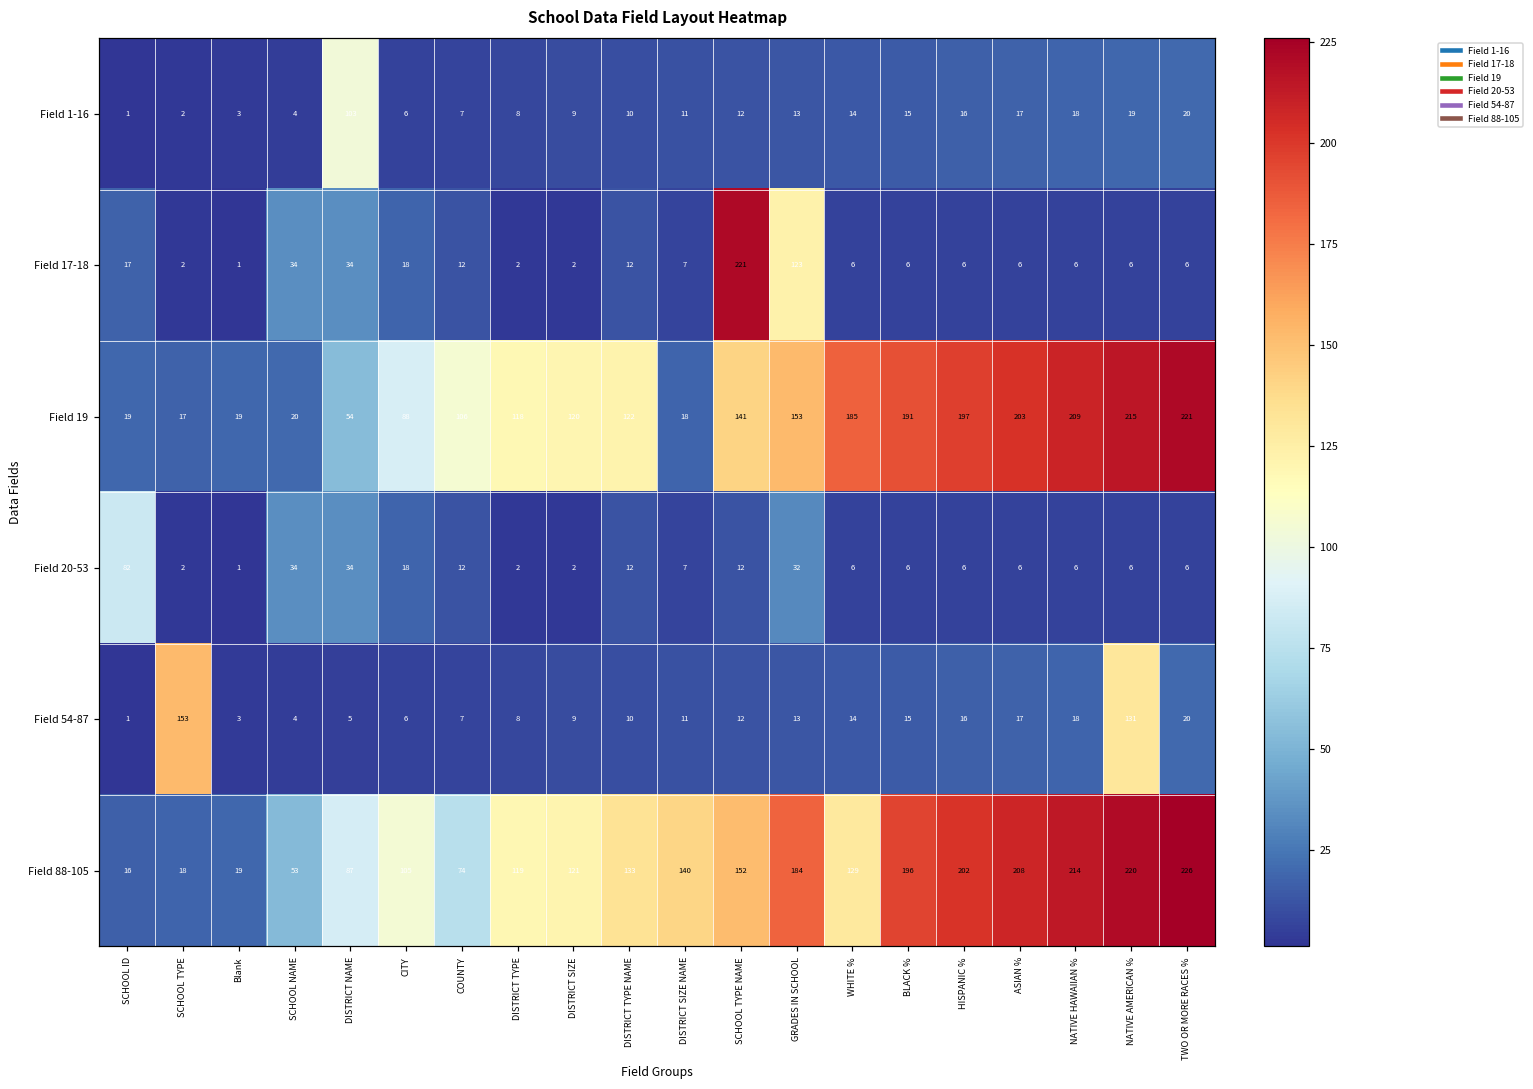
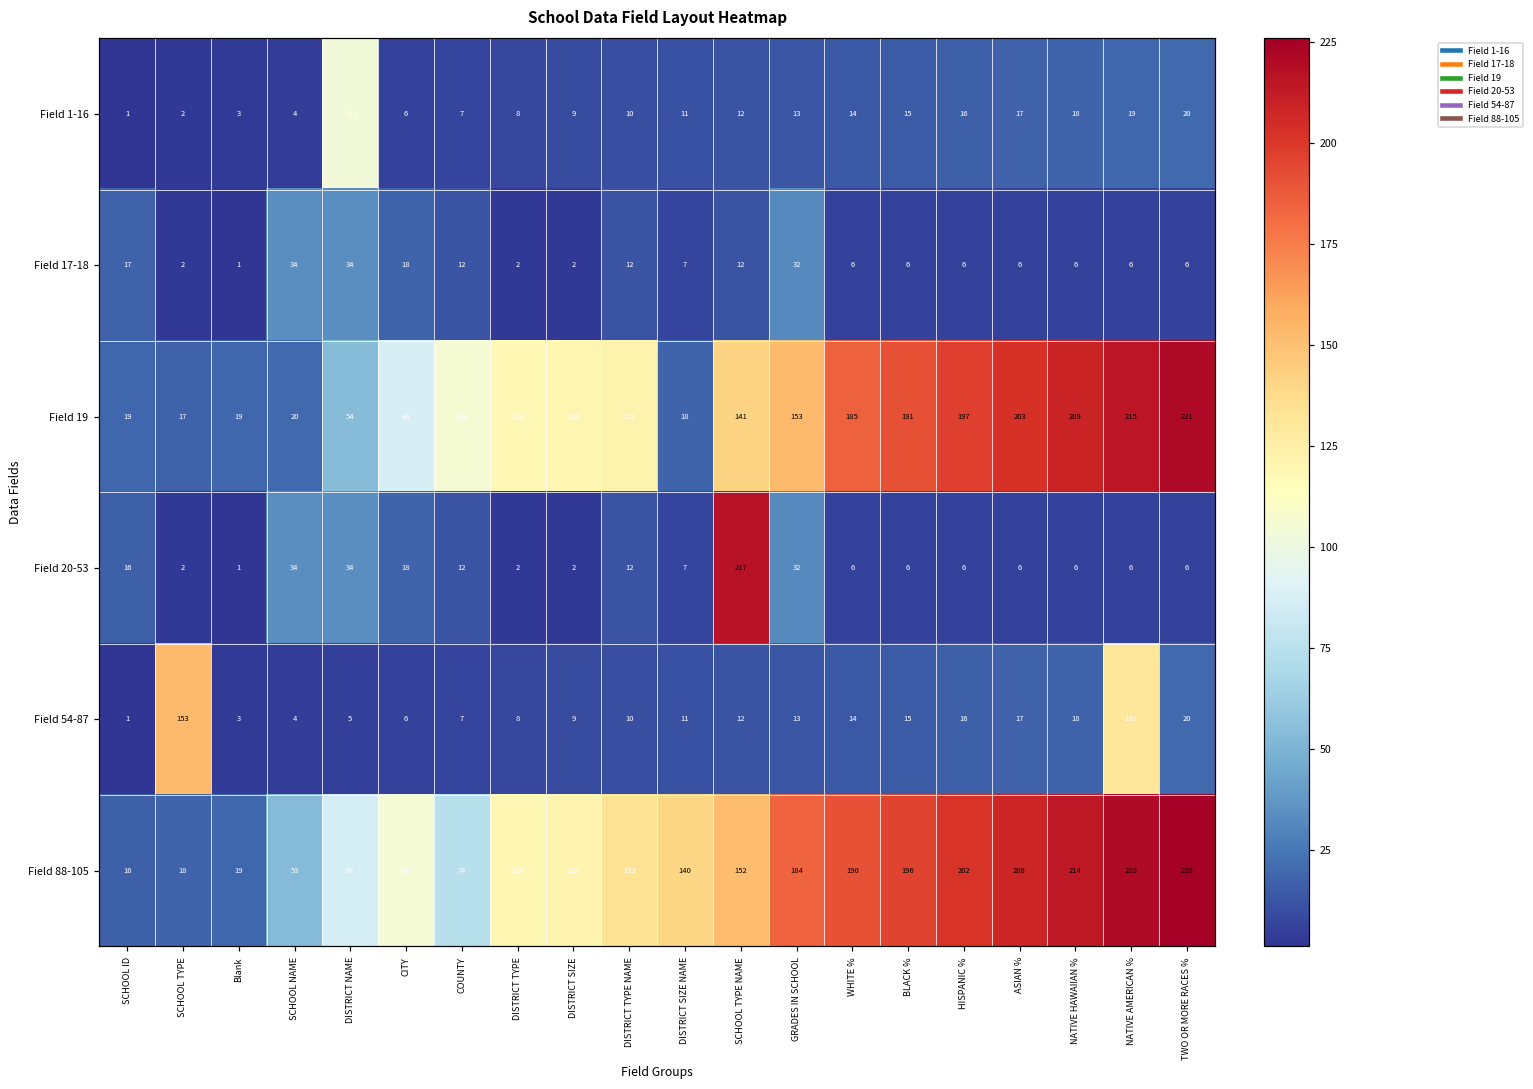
Field 17-18, SCHOOL TYPE NAME: 221 -> 12
Field 17-18, GRADES IN SCHOOL: 123 -> 32
Field 20-53, SCHOOL ID: 82 -> 16
Field 20-53, SCHOOL TYPE NAME: 12 -> 217
Field 88-105, WHITE %: 129 -> 190
